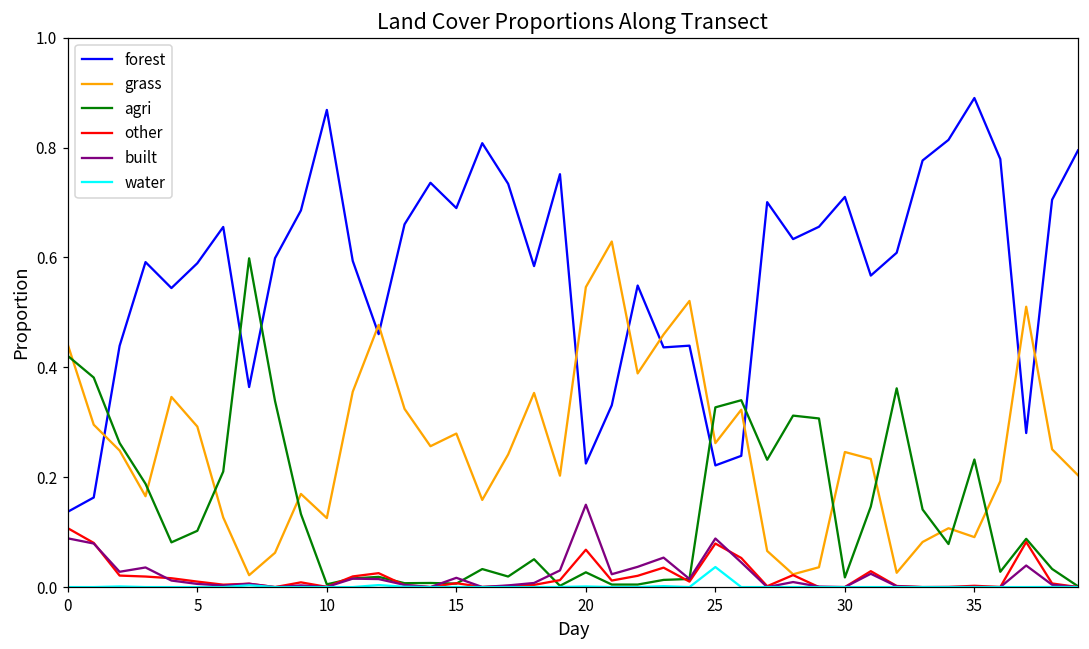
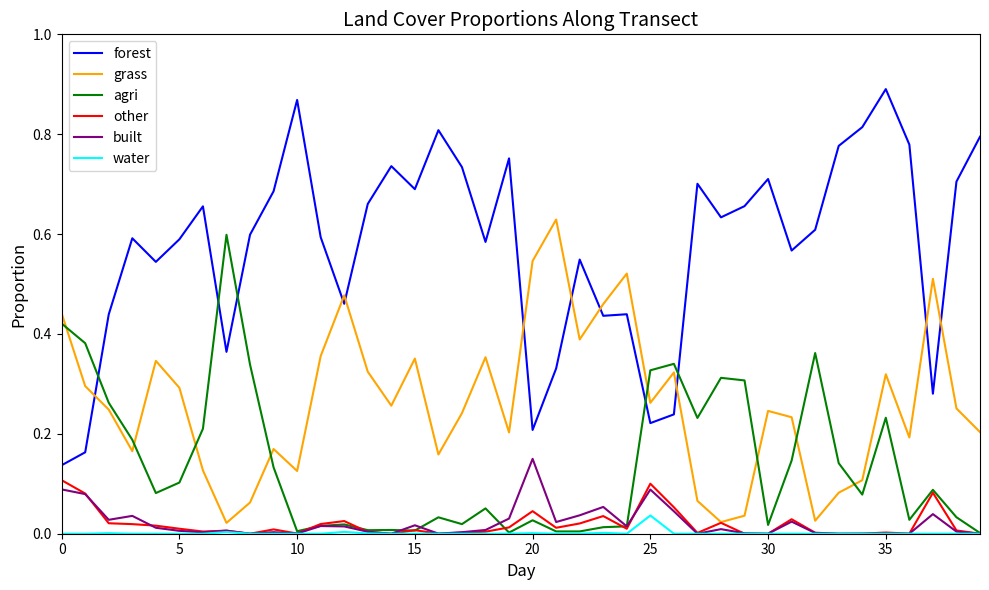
grass, 15: 0.28 -> 0.35
forest, 20: 0.22 -> 0.21
other, 20: 0.07 -> 0.05
other, 25: 0.08 -> 0.10
grass, 35: 0.09 -> 0.32
